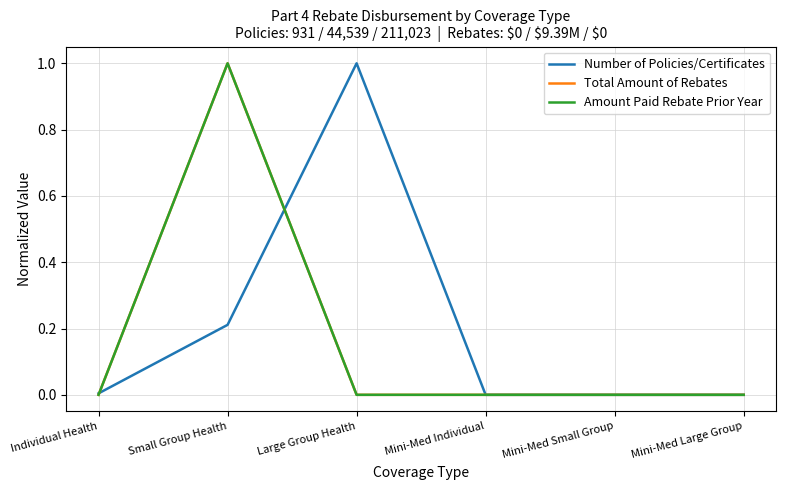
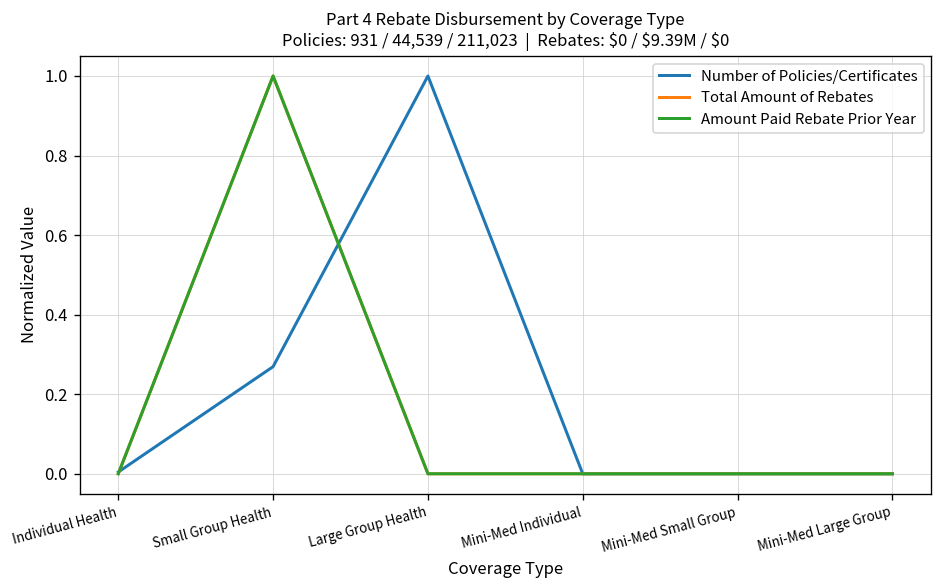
Number of Policies/Certificates, Small Group Health: 0.21 -> 0.27
